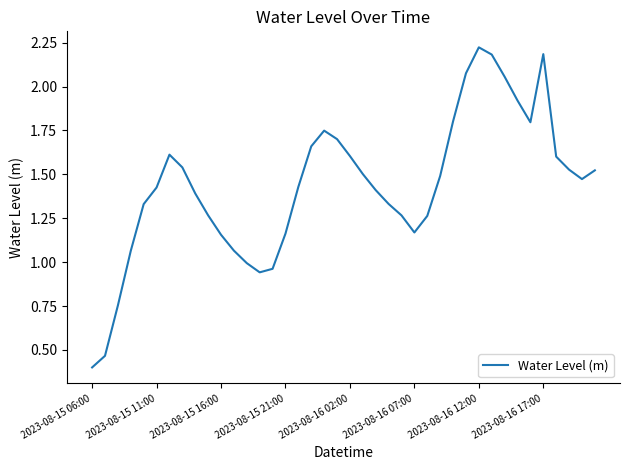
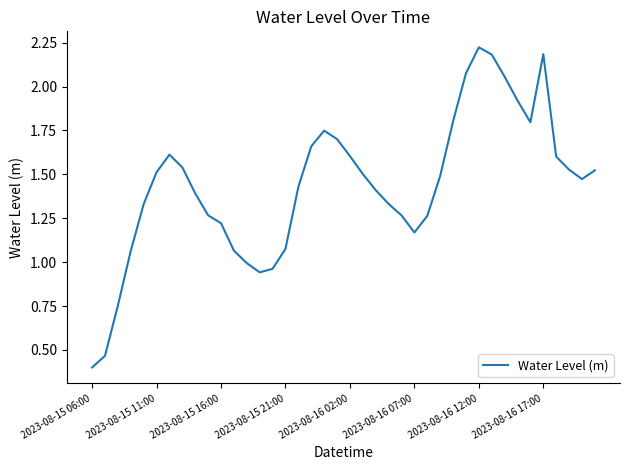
2023-08-15 11:00: 1.43 -> 1.51
2023-08-15 16:00: 1.16 -> 1.22
2023-08-15 21:00: 1.16 -> 1.08
